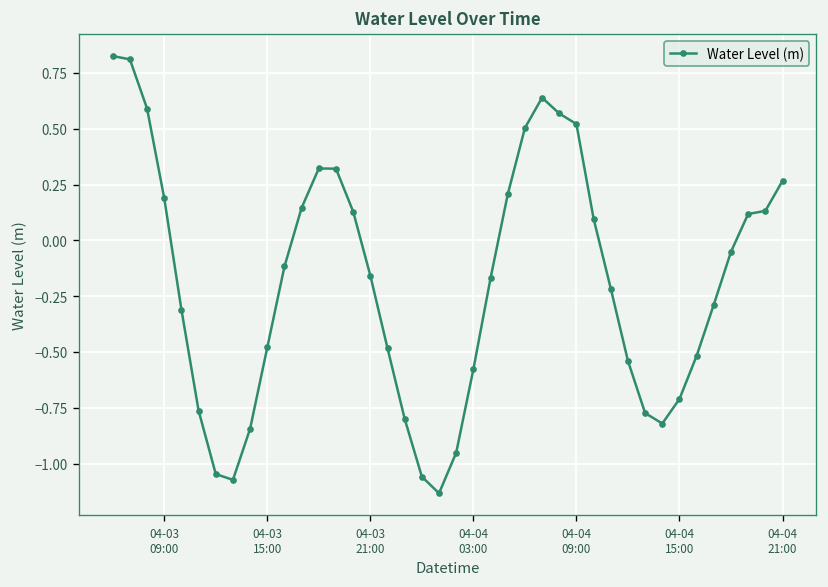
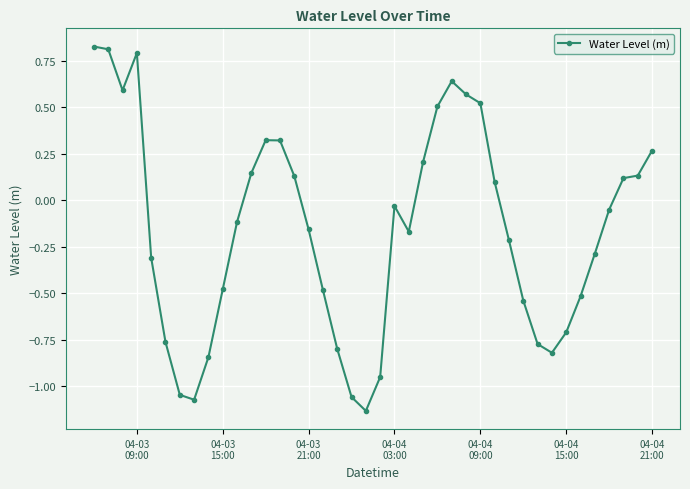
04-03 09:00: 0.19 -> 0.79
04-04 03:00: -0.58 -> -0.03
